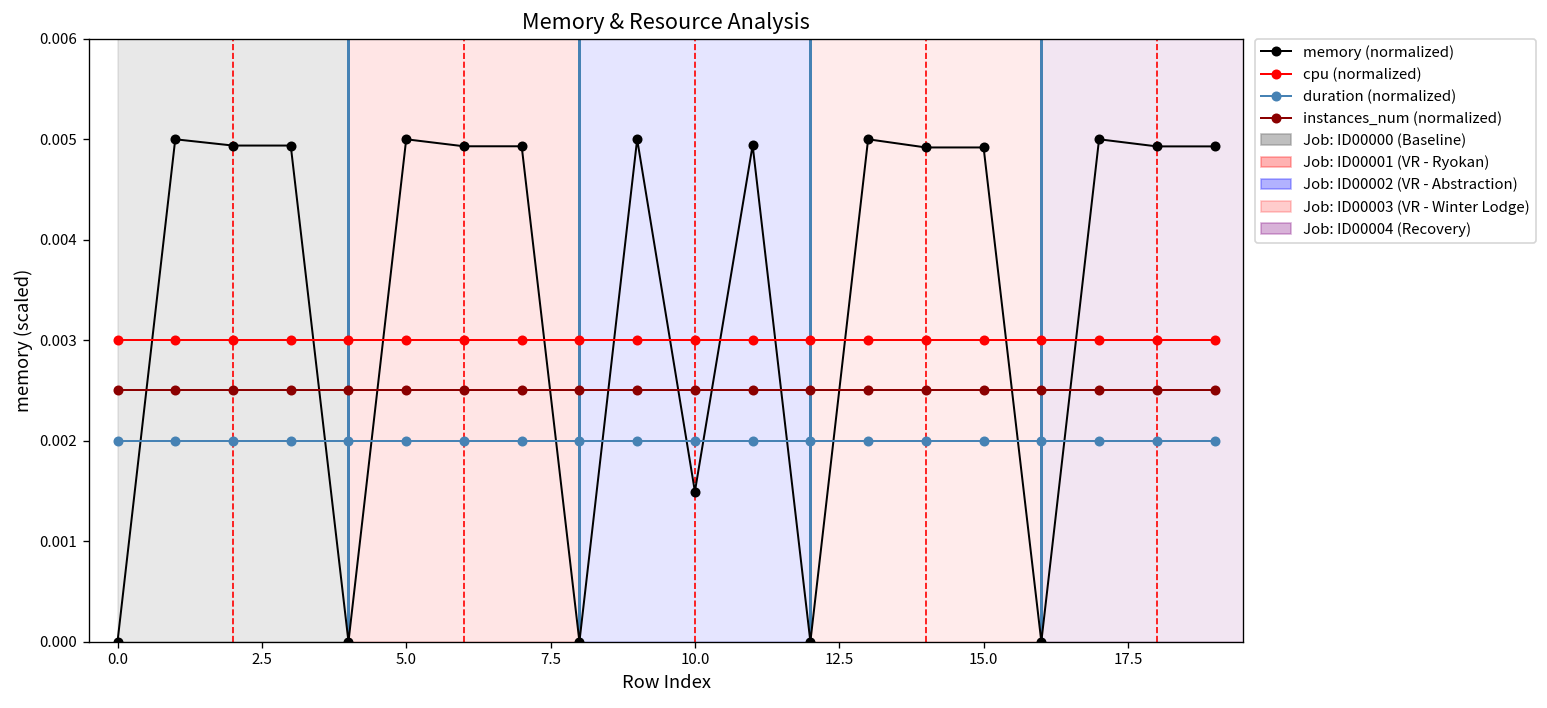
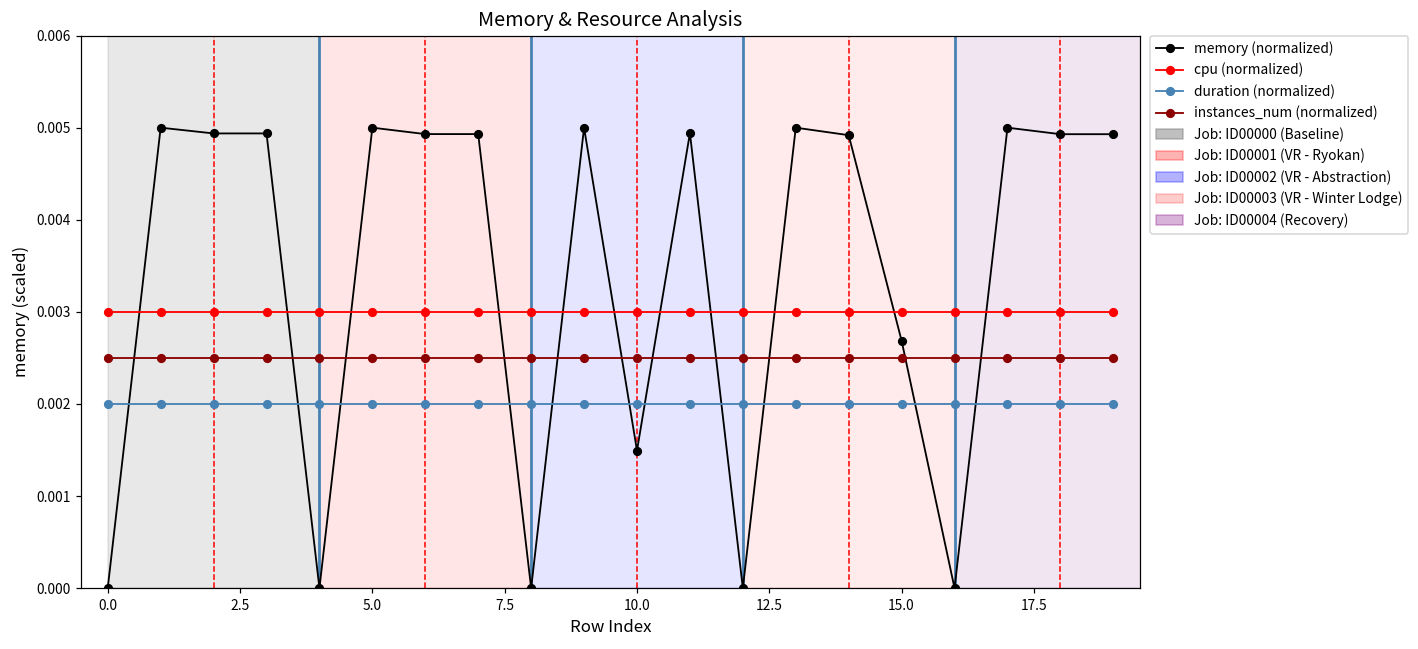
memory (normalized), 15.0: 0.0049 -> 0.0027
